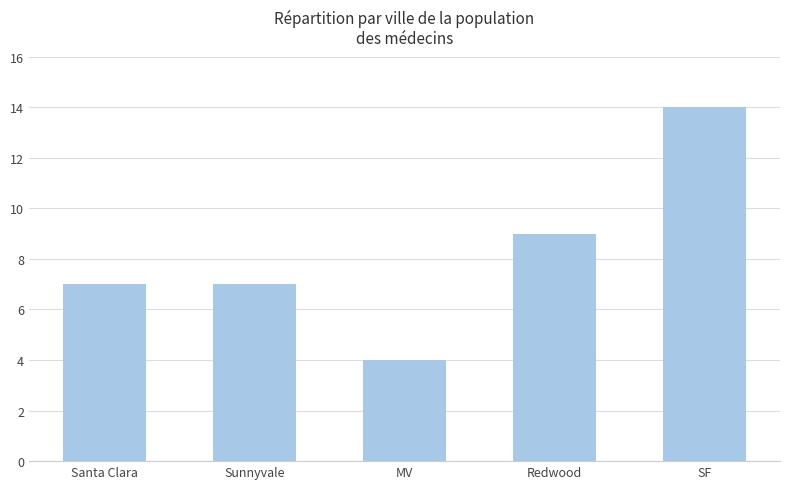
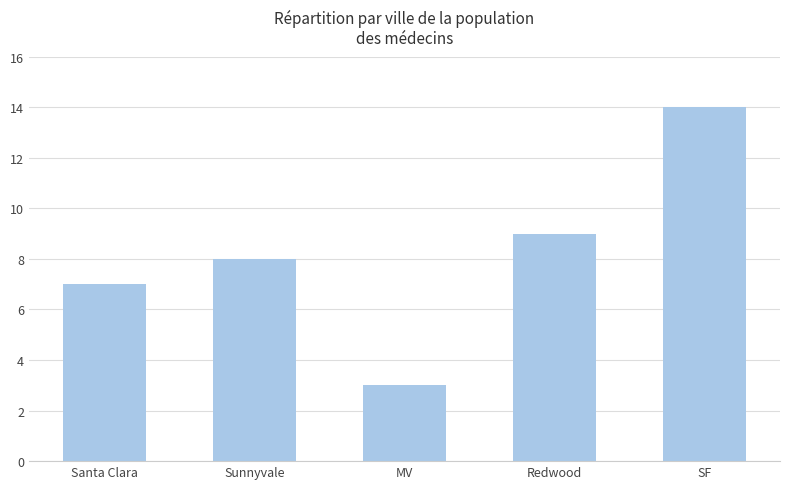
Sunnyvale: 7 -> 8
MV: 4 -> 3
